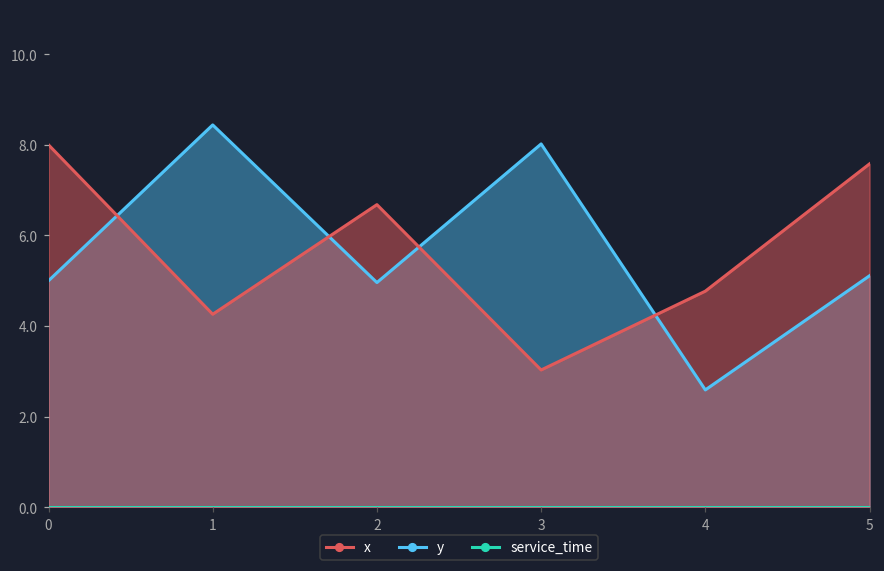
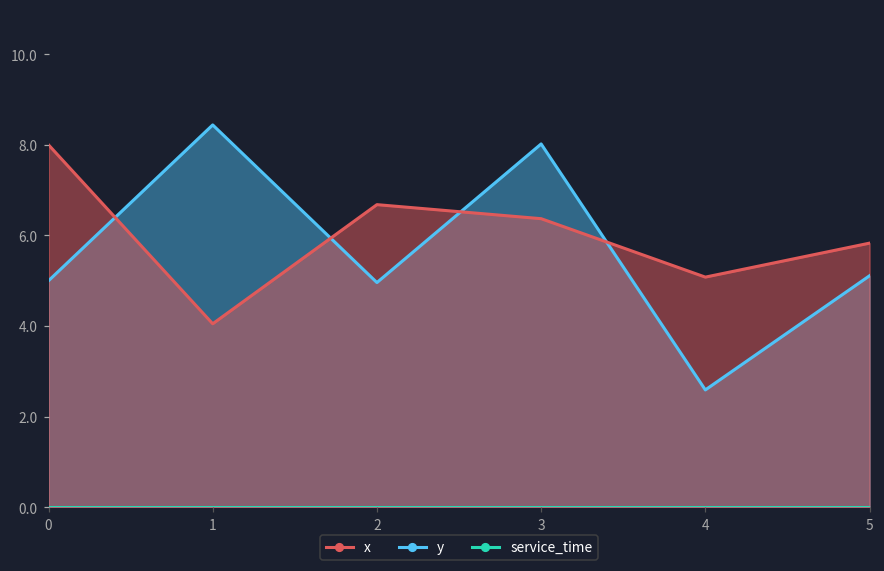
x, 1: 4.3 -> 4.1
x, 3: 3.0 -> 6.4
x, 4: 4.8 -> 5.1
x, 5: 7.6 -> 5.8
